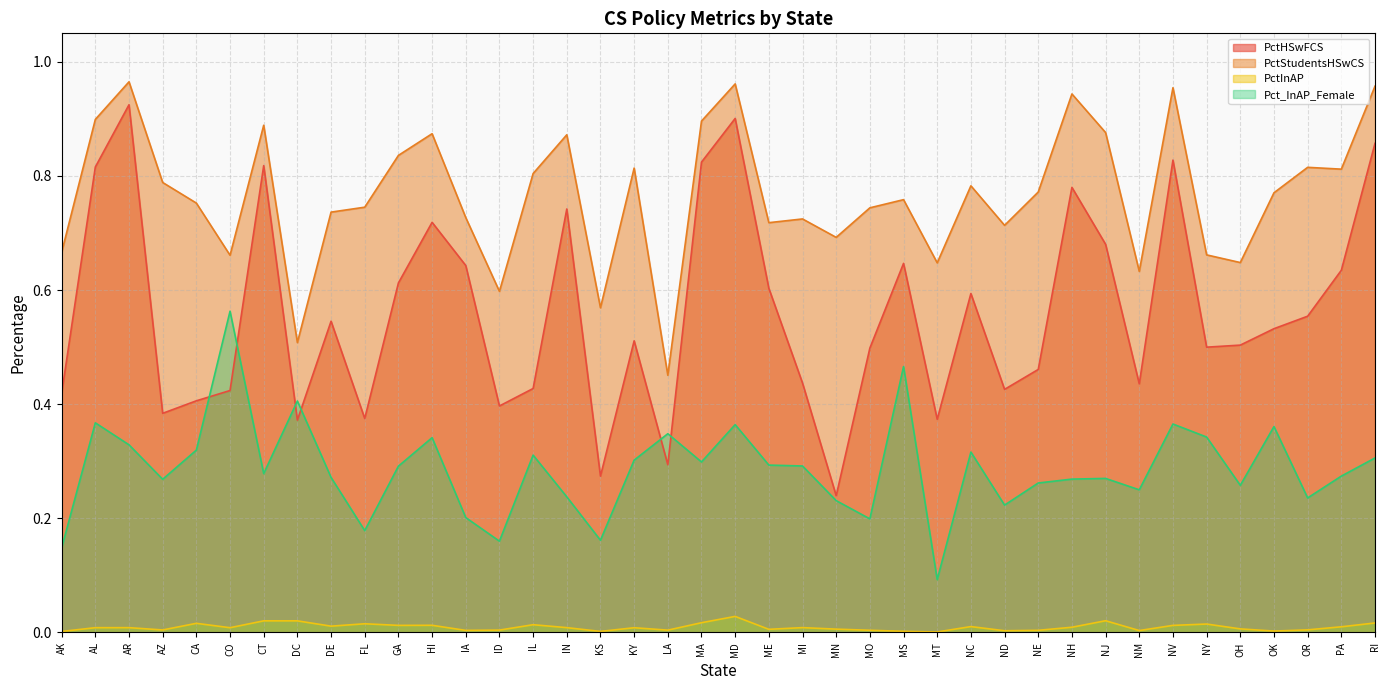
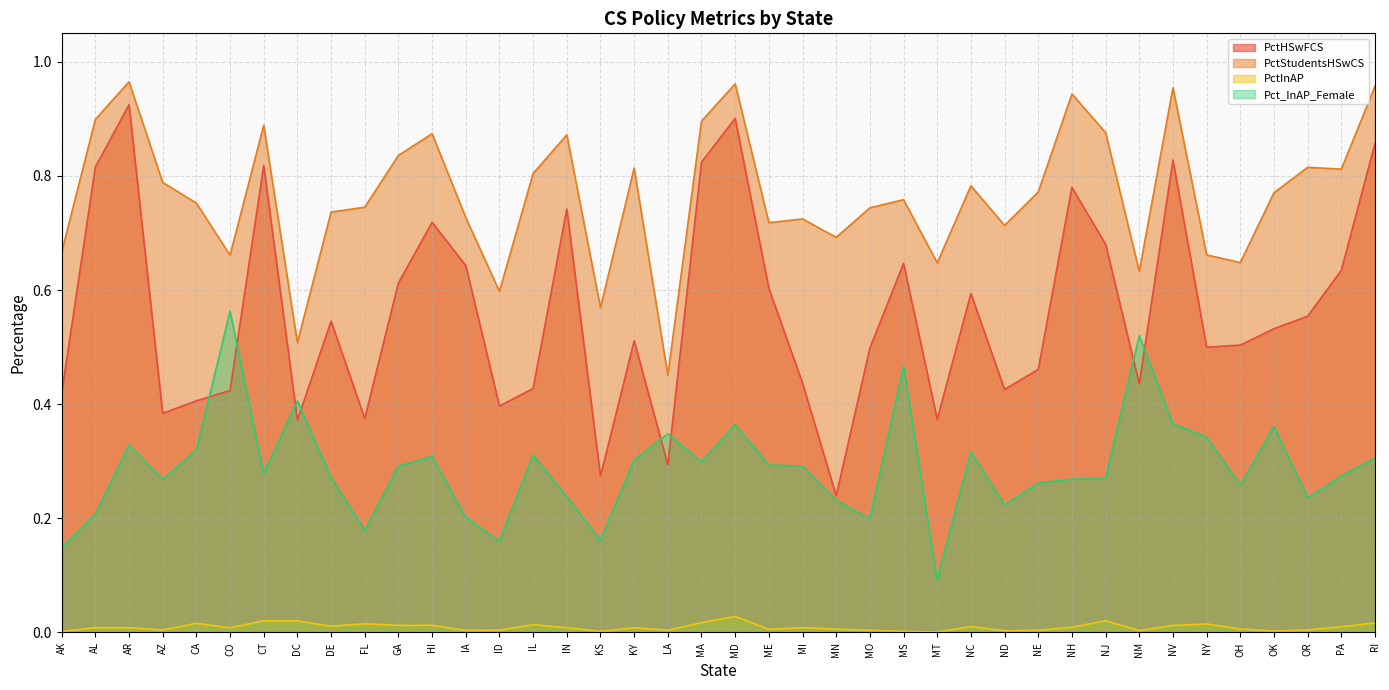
Pct_InAP_Female, AL: 0.37 -> 0.21
Pct_InAP_Female, HI: 0.34 -> 0.31
Pct_InAP_Female, NM: 0.25 -> 0.52
